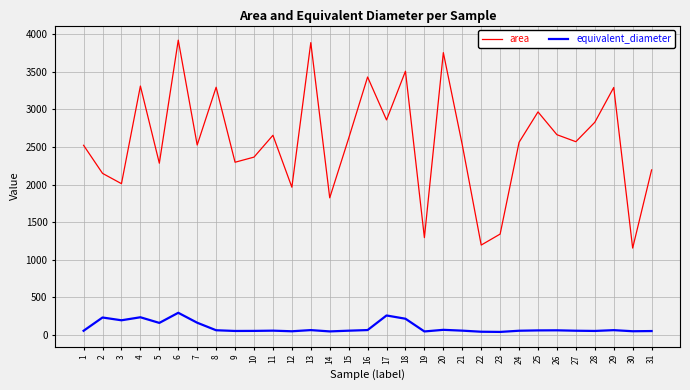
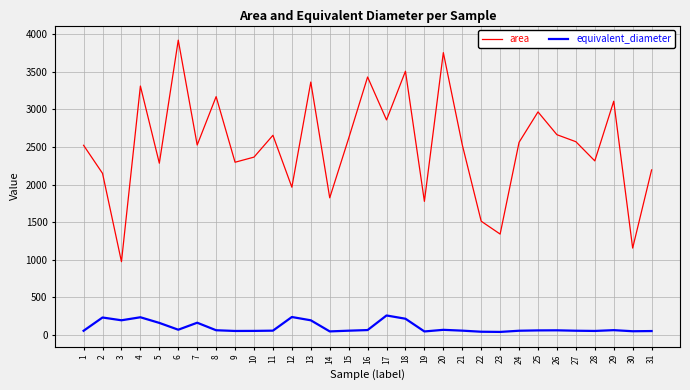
area, 3: 2000 -> 1000
equivalent_diameter, 6: 300 -> 100
area, 8: 3300 -> 3200
equivalent_diameter, 12: 100 -> 200
area, 13: 3900 -> 3400
equivalent_diameter, 13: 100 -> 200
area, 19: 1300 -> 1800
area, 22: 1200 -> 1500
area, 28: 2800 -> 2300
area, 29: 3300 -> 3100
